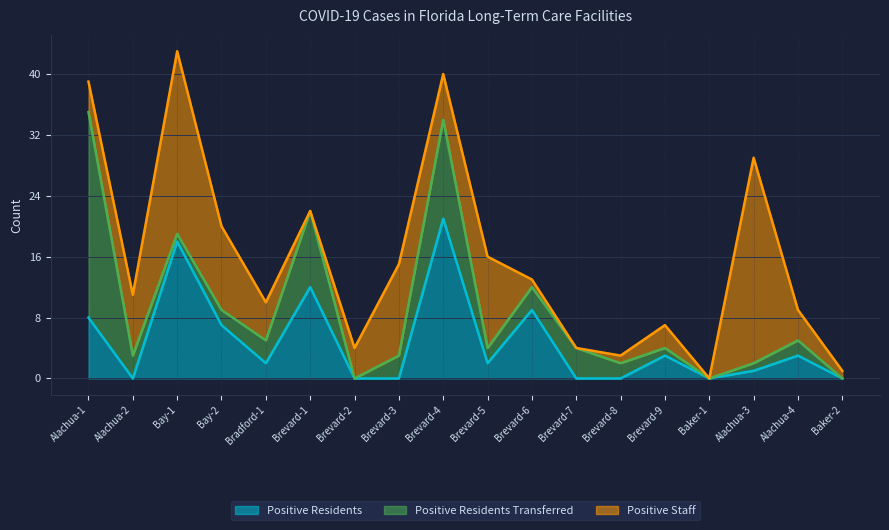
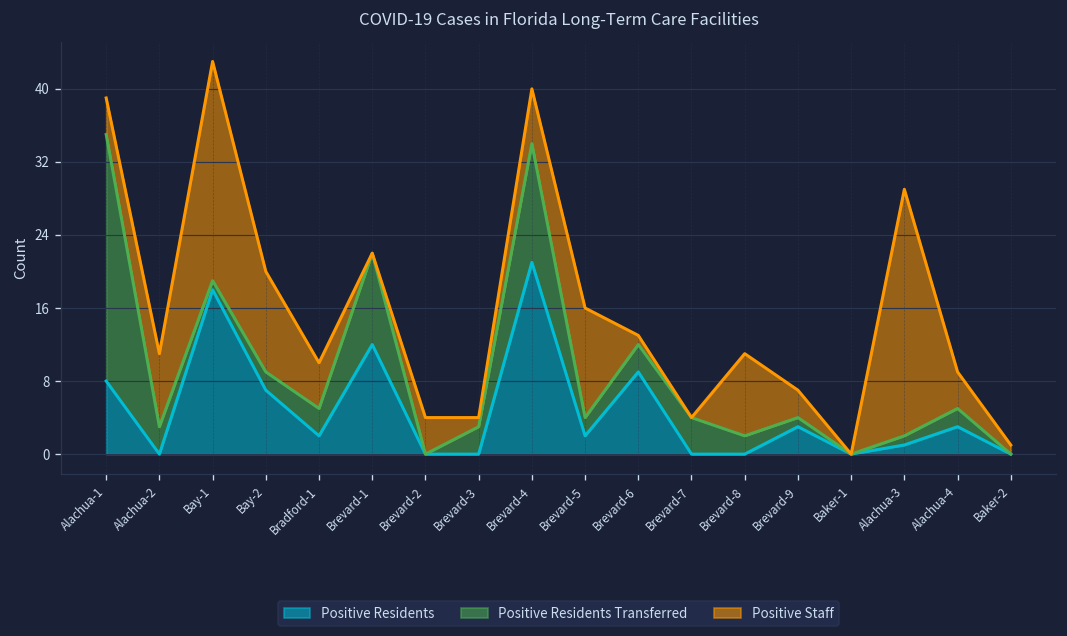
Positive Staff, Brevard-3: 12 -> 1
Positive Staff, Brevard-8: 1 -> 9
